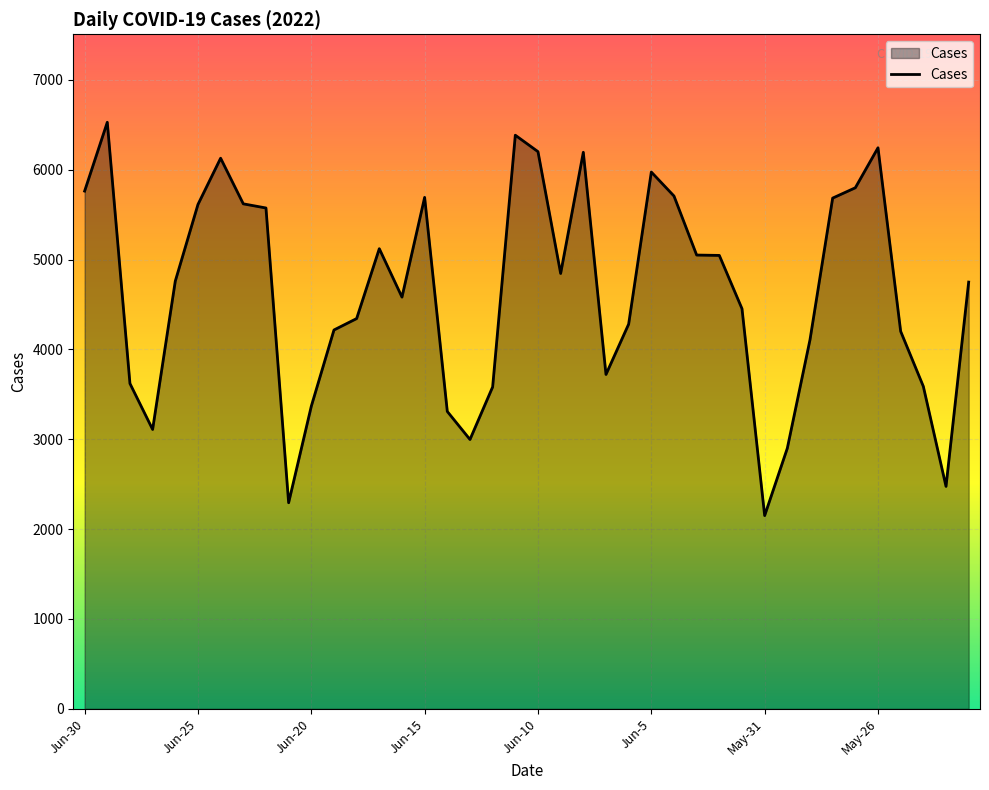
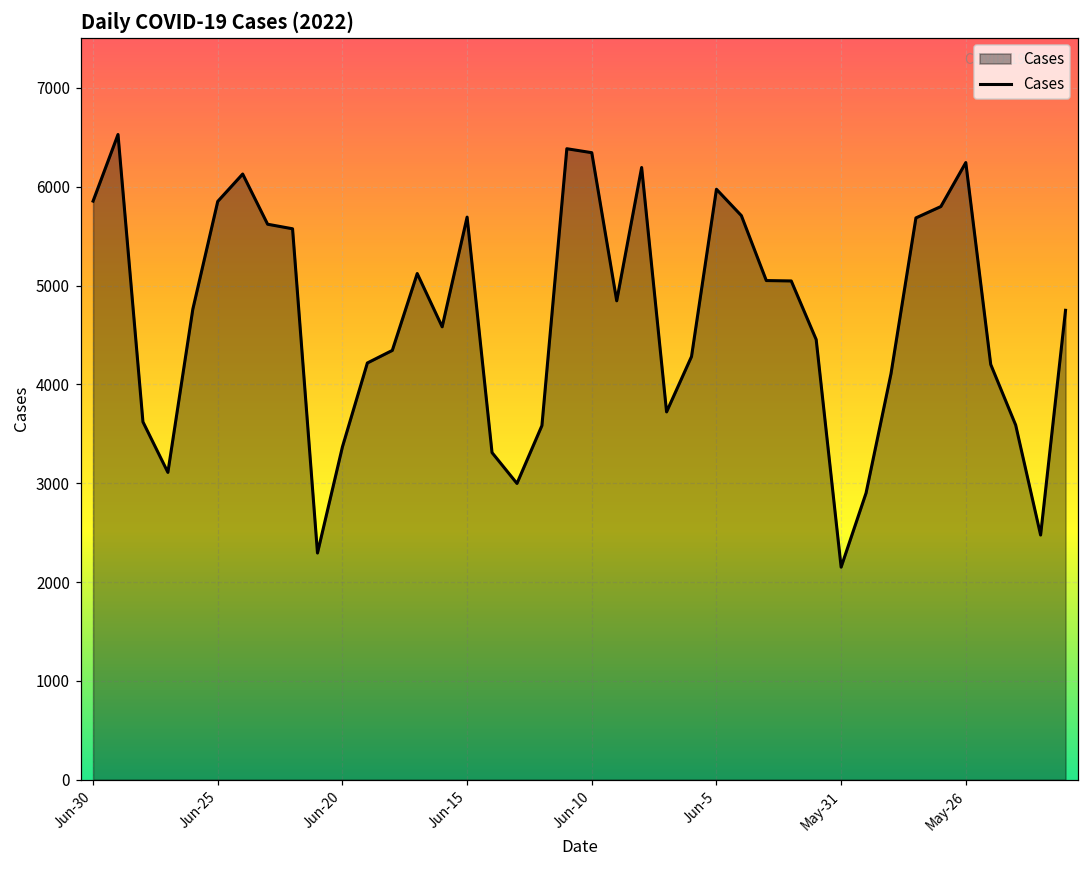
Jun-30: 5800 -> 5900
Jun-25: 5600 -> 5900
Jun-10: 6200 -> 6300
